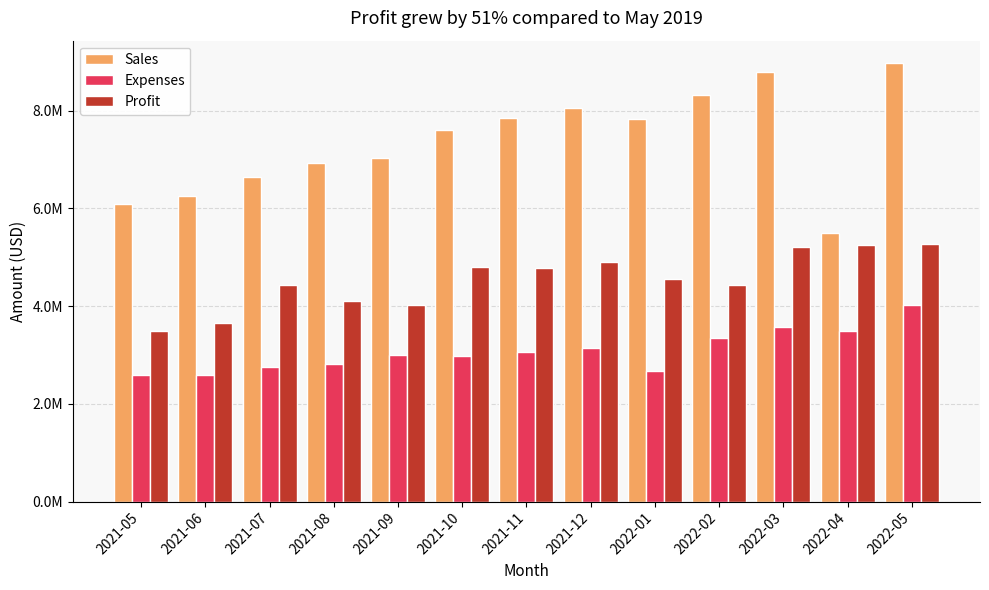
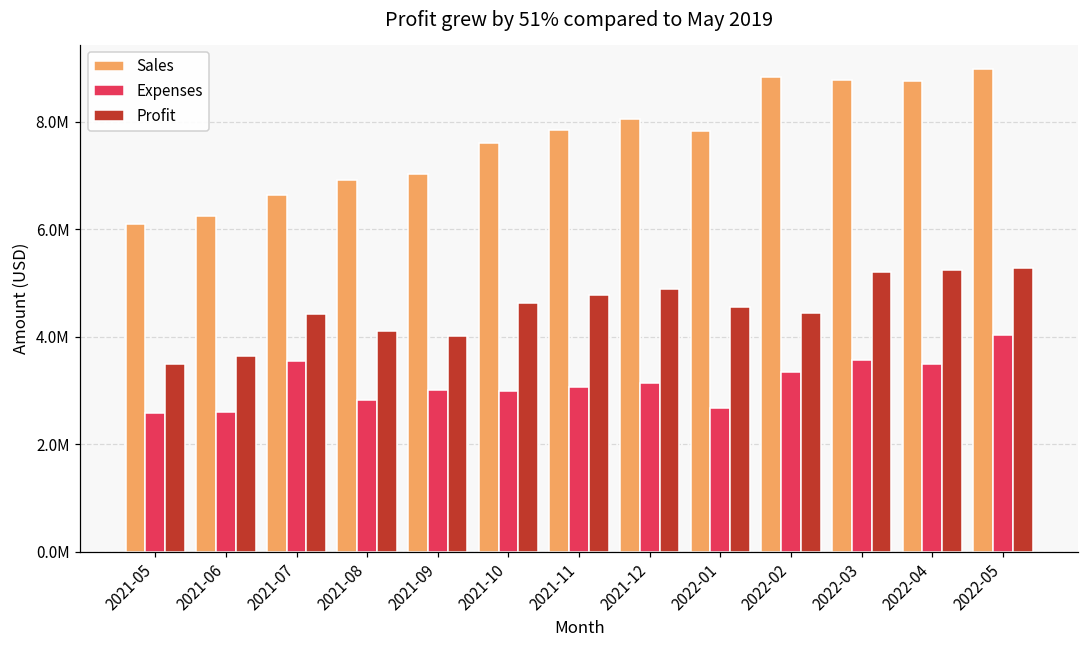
Expenses, 2021-07: 2800000 -> 3500000
Profit, 2021-10: 4800000 -> 4600000
Sales, 2022-02: 8300000 -> 8800000
Sales, 2022-04: 5500000 -> 8800000
